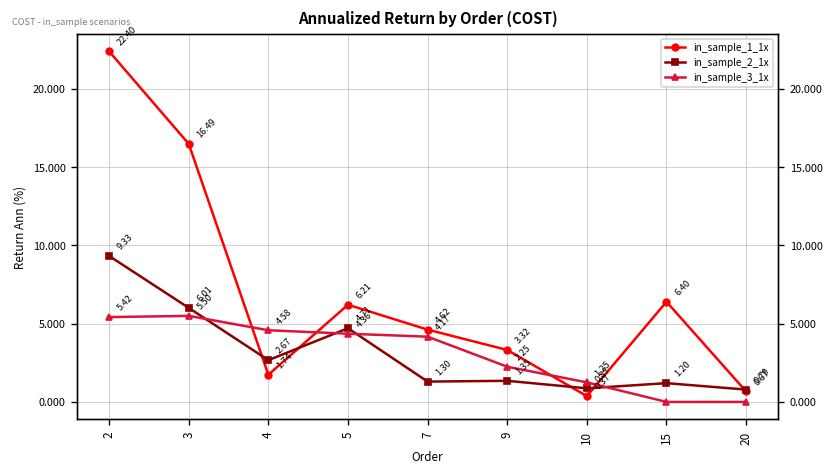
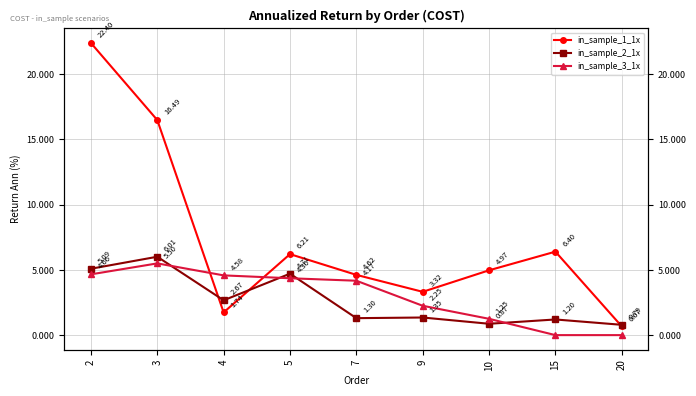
in_sample_2_1x, 2: 9.33 -> 5.09
in_sample_3_1x, 2: 5.42 -> 4.66
in_sample_1_1x, 10: 0.37 -> 4.97
